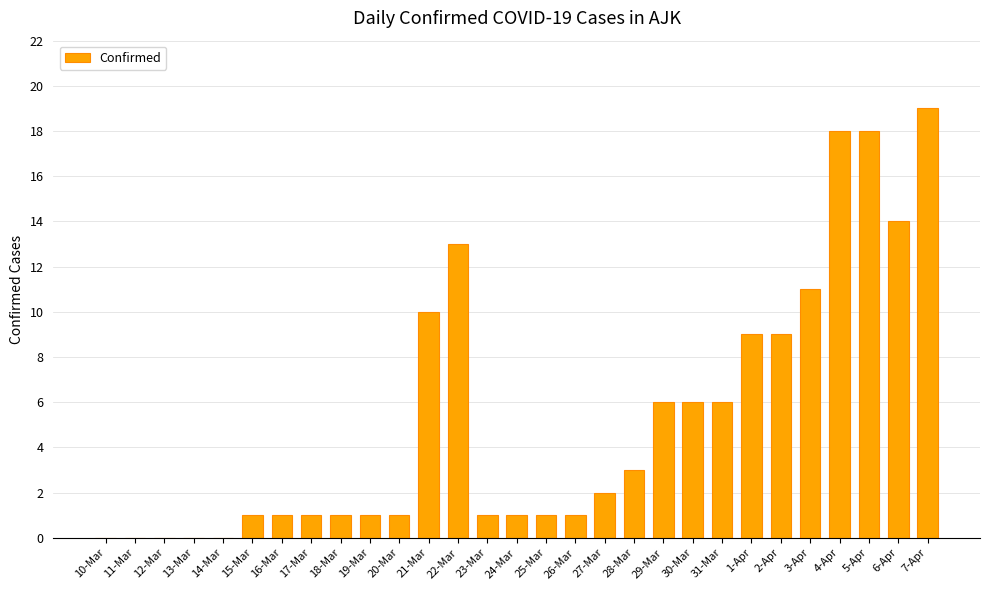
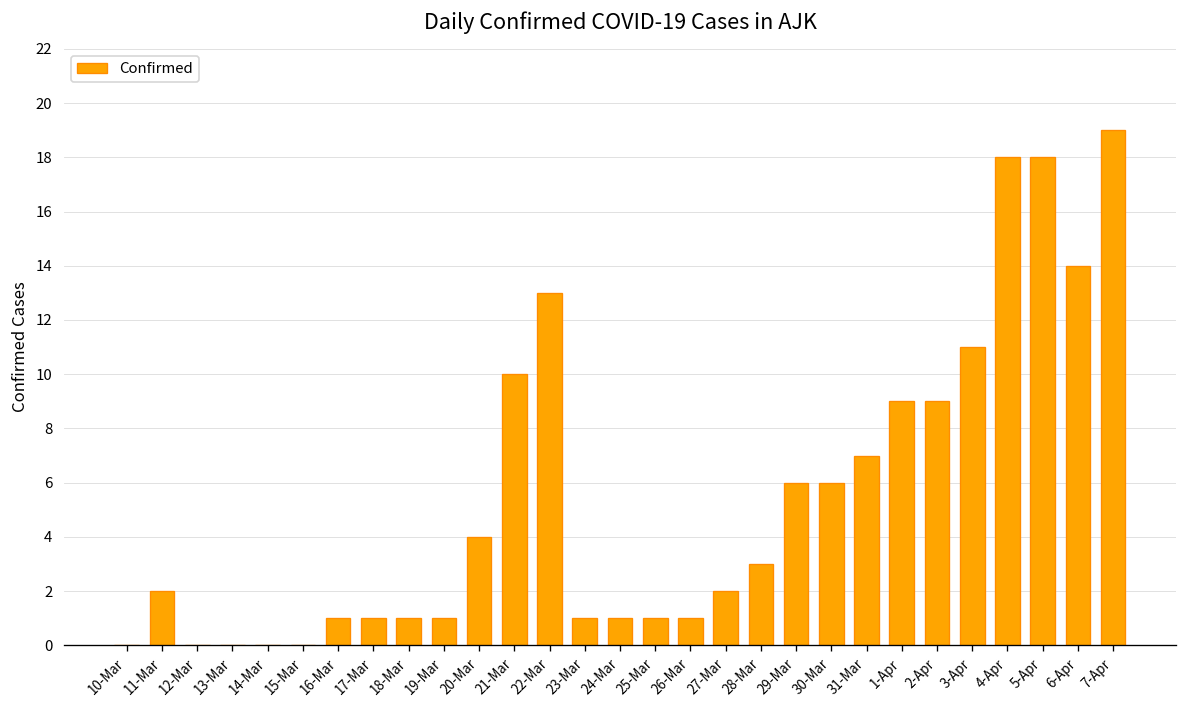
11-Mar: 0 -> 2
15-Mar: 1 -> 0
20-Mar: 1 -> 4
31-Mar: 6 -> 7
